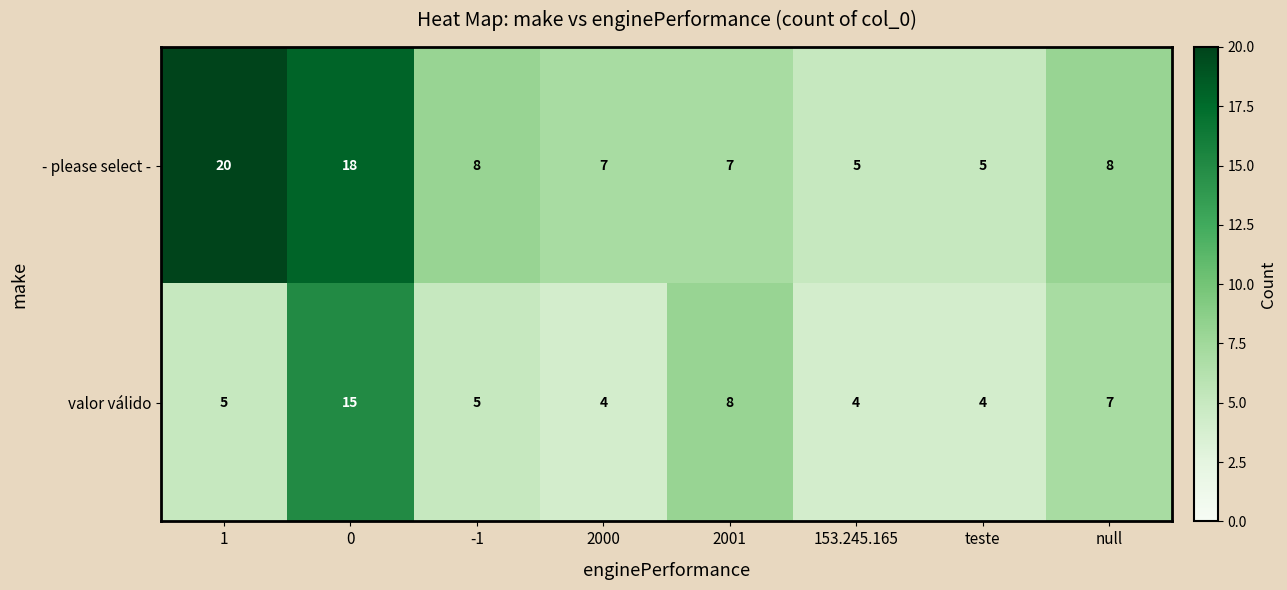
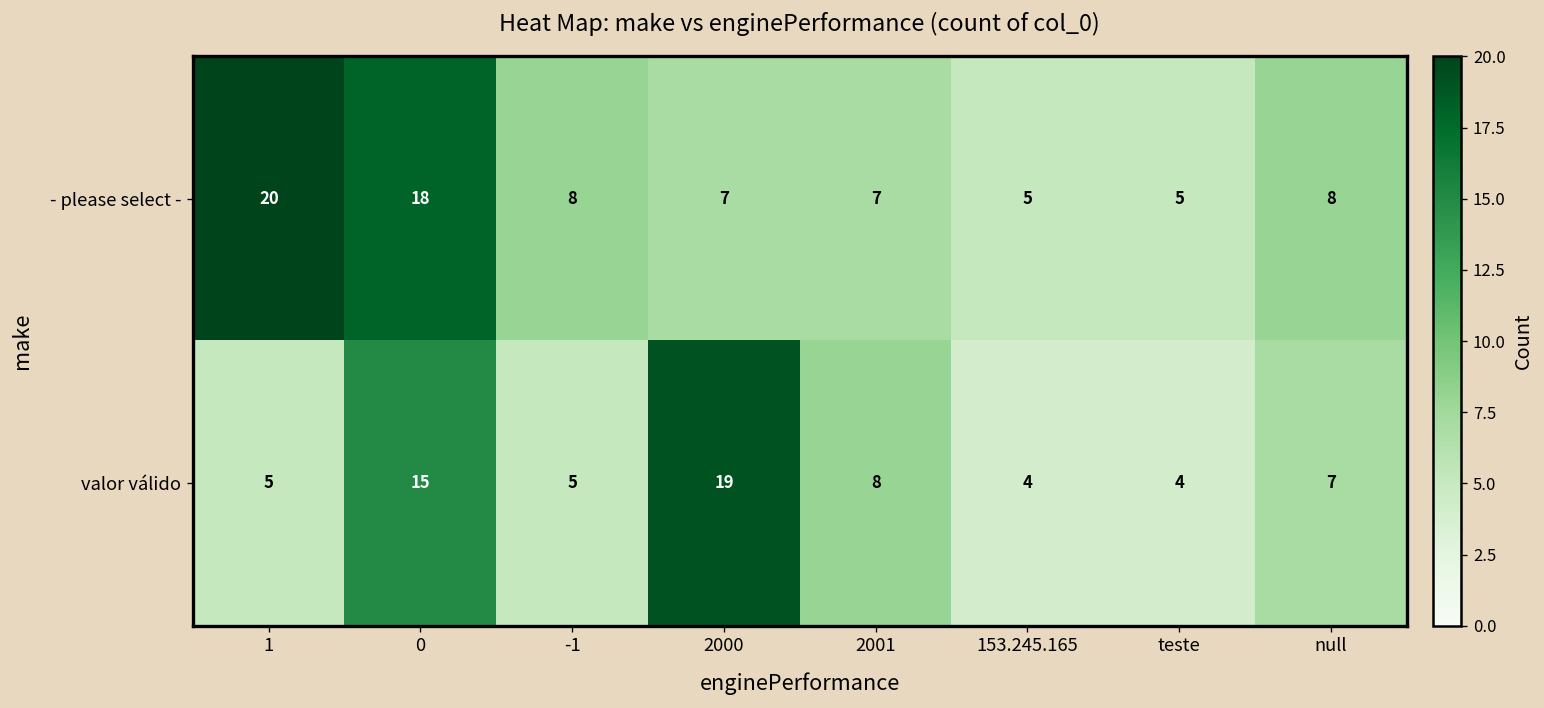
valor válido, 2000: 4 -> 19
